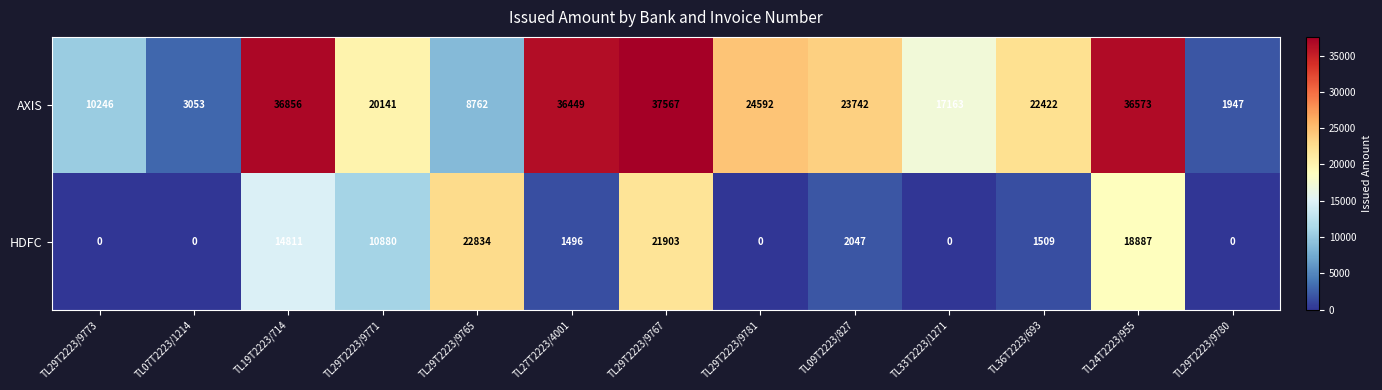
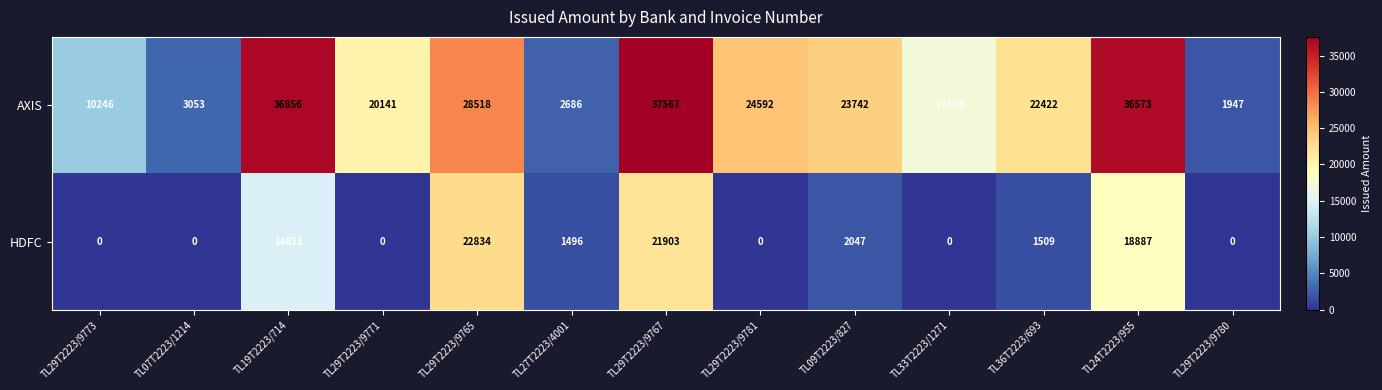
AXIS, TL29T2223/9765: 8762 -> 28518
AXIS, TL27T2223/4001: 36449 -> 2686
HDFC, TL29T2223/9771: 10880 -> 0
